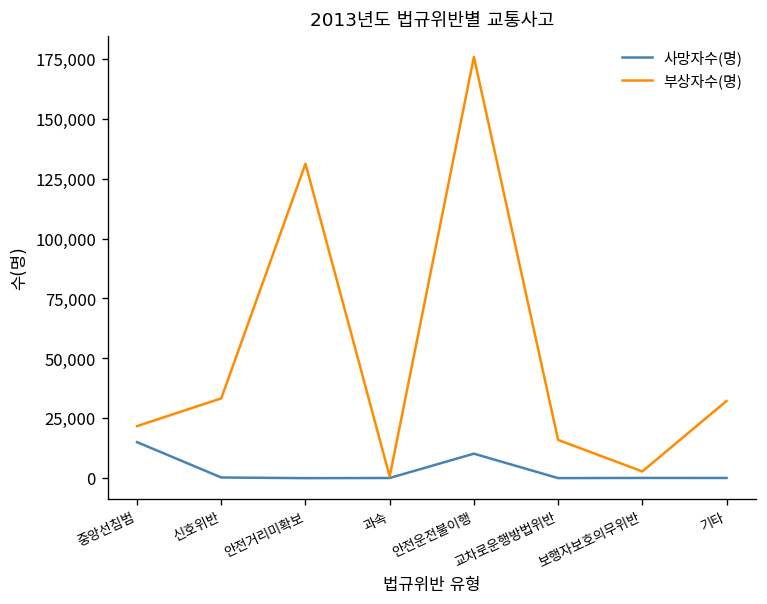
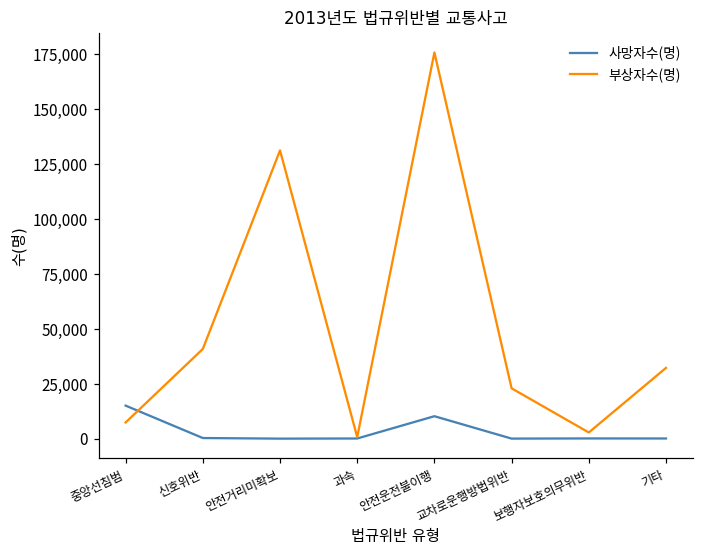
부상자수(명), 중앙선침범: 22,000 -> 7,000
부상자수(명), 신호위반: 33,000 -> 41,000
부상자수(명), 교차로운행방법위반: 16,000 -> 23,000
